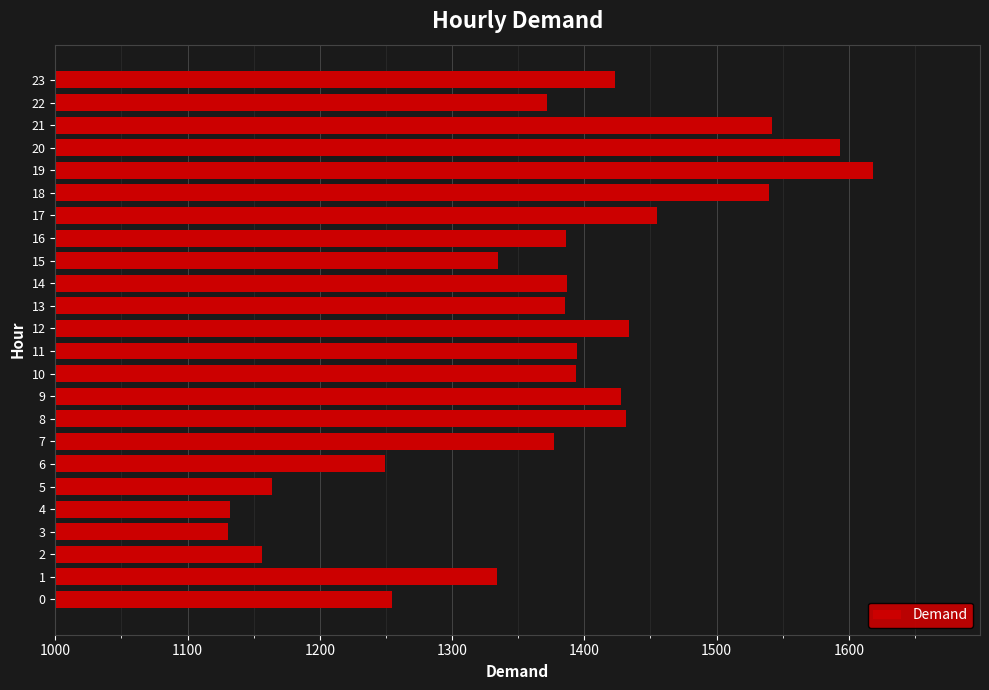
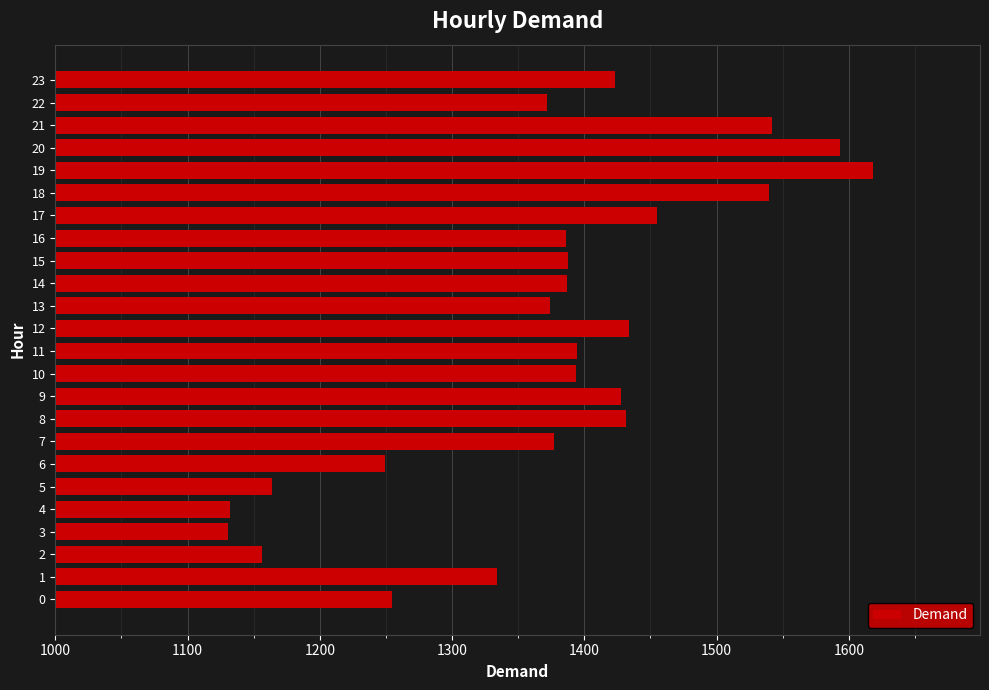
15: 1335 -> 1388
13: 1385 -> 1374
